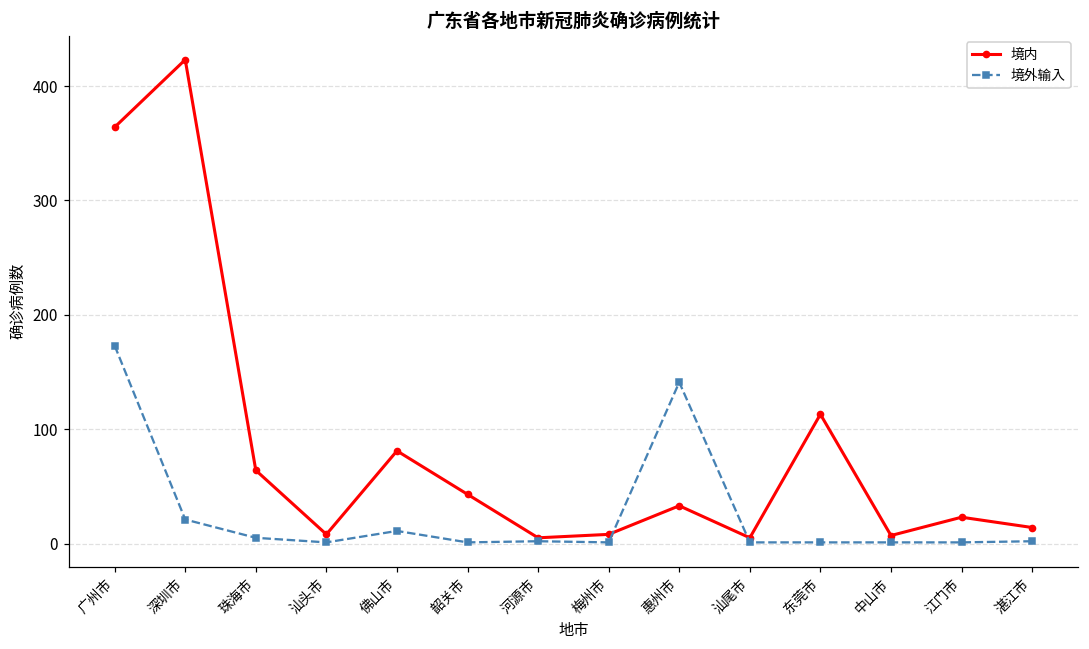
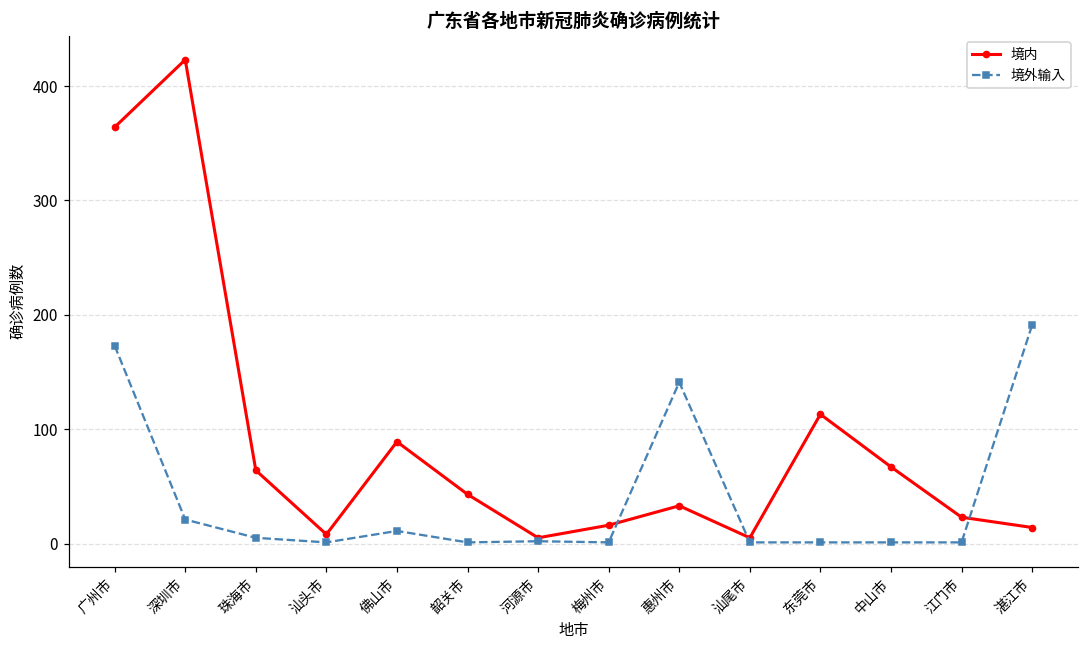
境内, 佛山市: 81 -> 89
境内, 梅州市: 8 -> 16
境内, 中山市: 7 -> 67
境外输入, 湛江市: 2 -> 191
